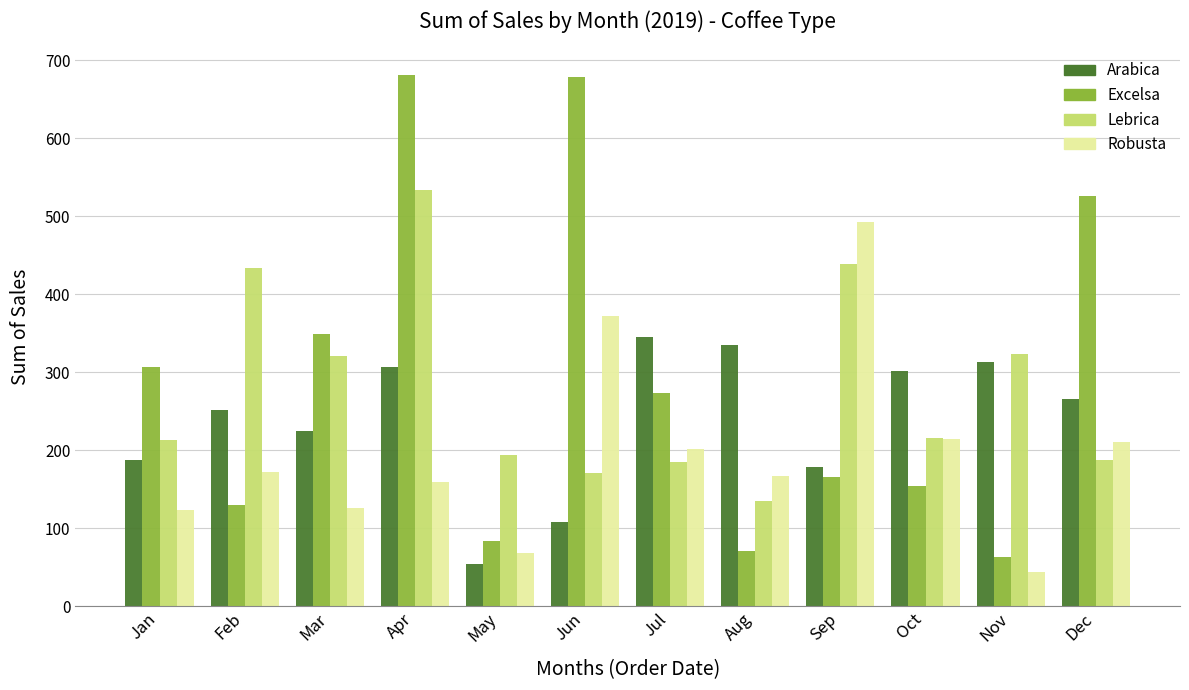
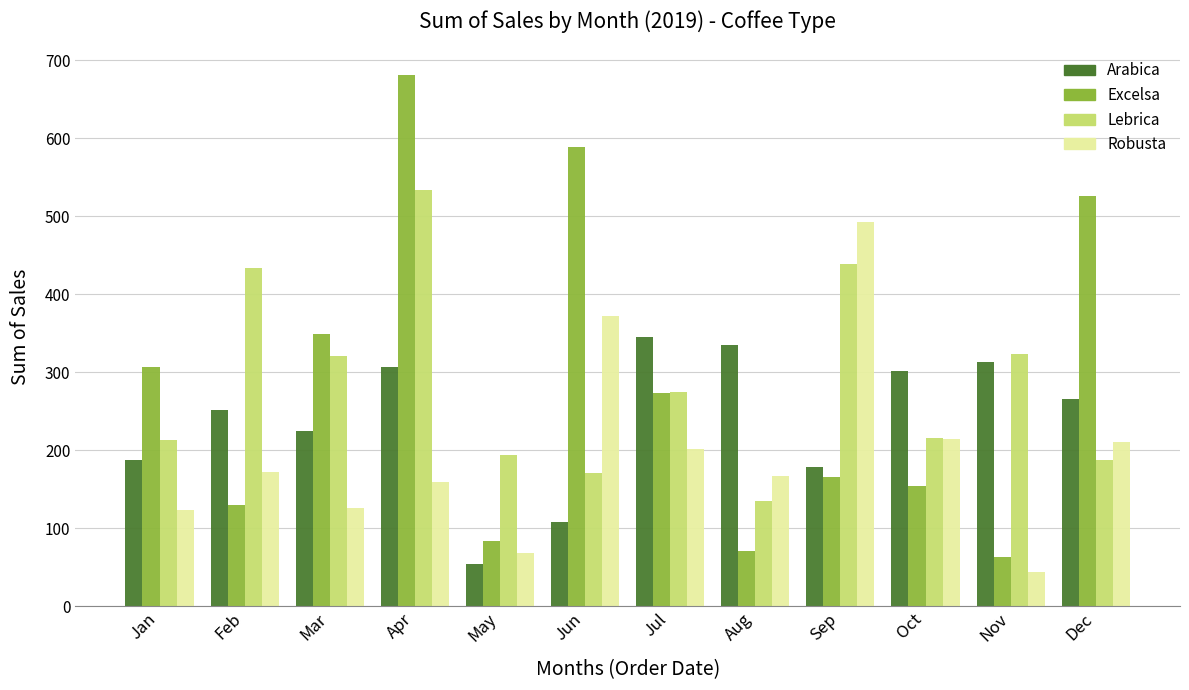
Excelsa, Jun: 680 -> 590
Lebrica, Jul: 180 -> 280
